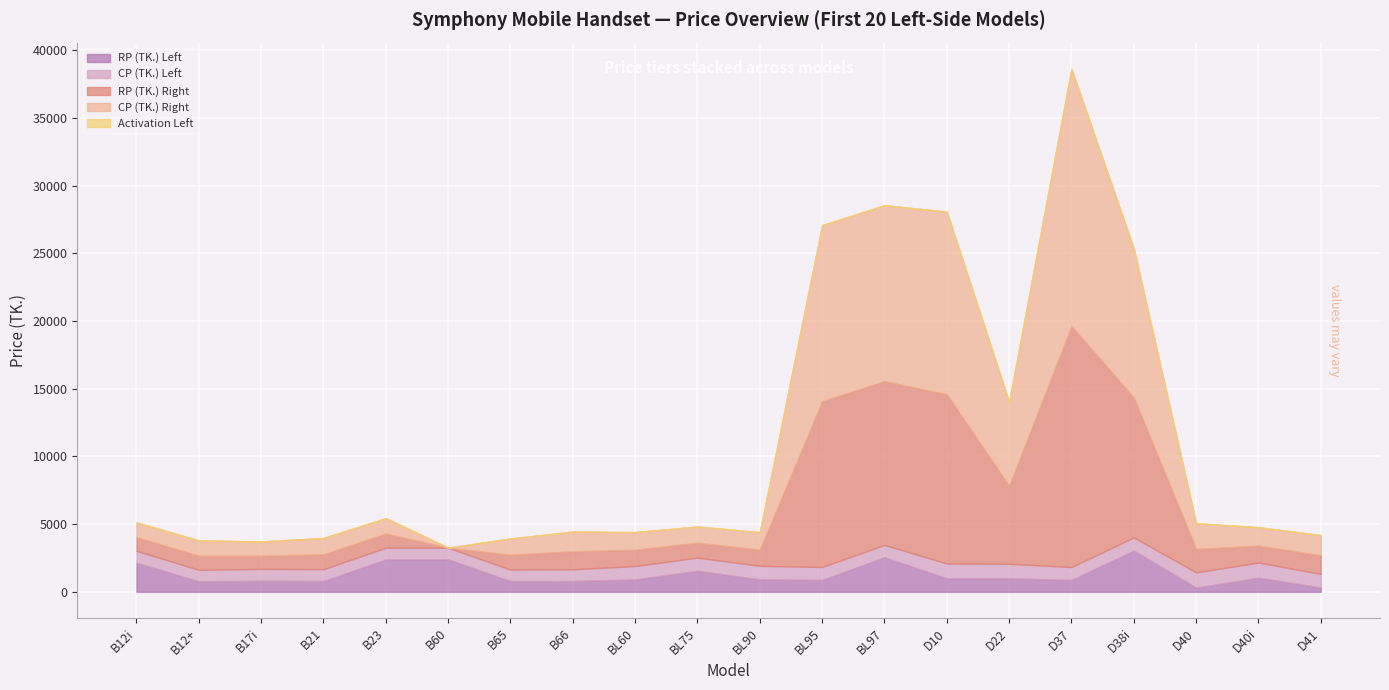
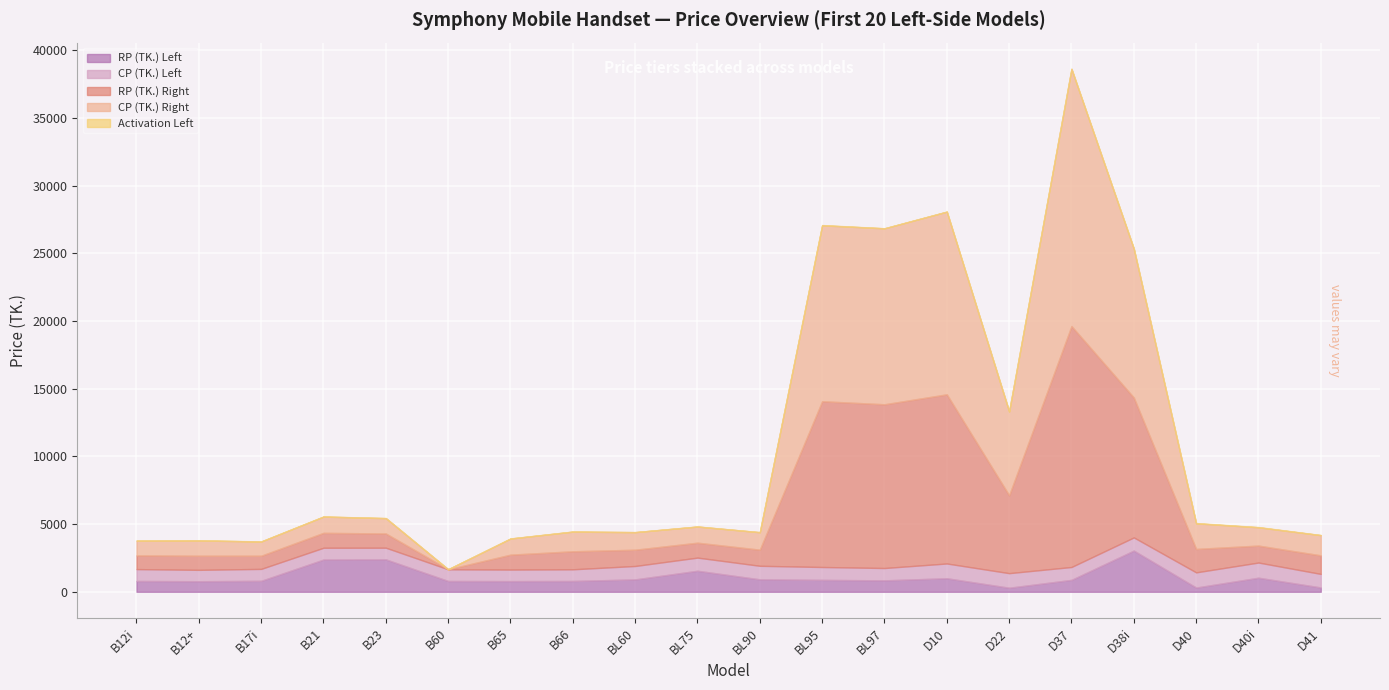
RP (TK.) Left, B12i: 2100 -> 800
RP (TK.) Left, B21: 800 -> 2400
RP (TK.) Left, B60: 2400 -> 800
RP (TK.) Left, BL97: 2600 -> 800
RP (TK.) Left, D22: 1000 -> 300
